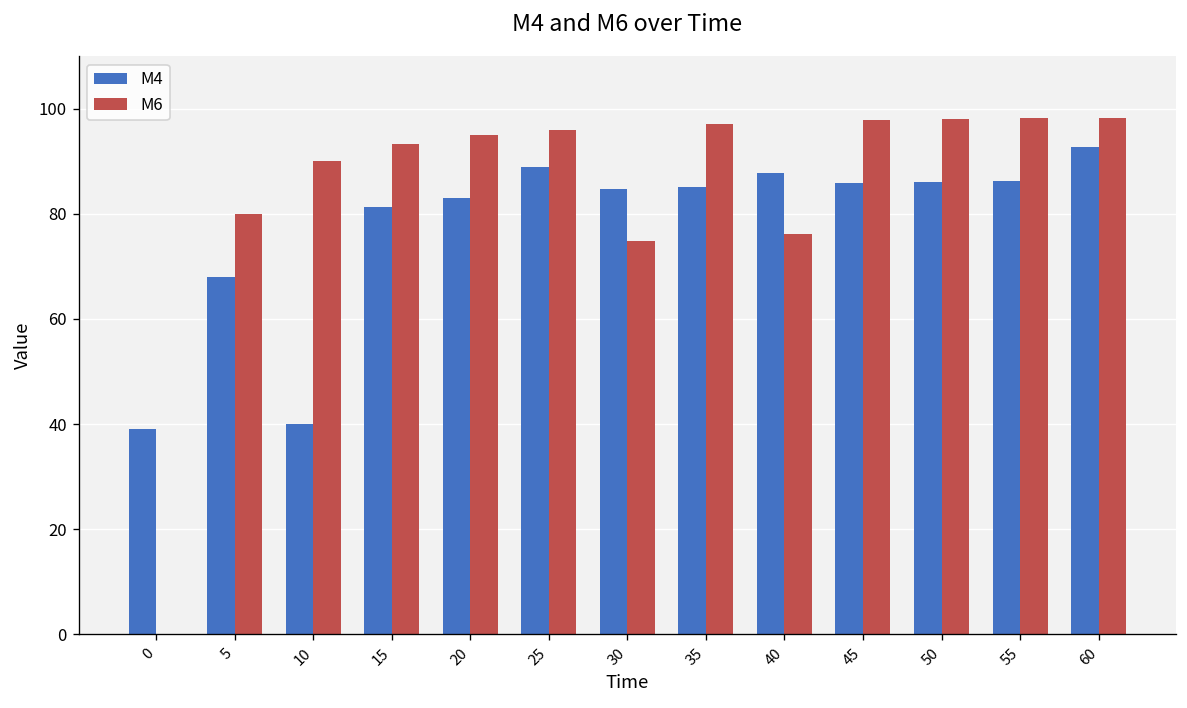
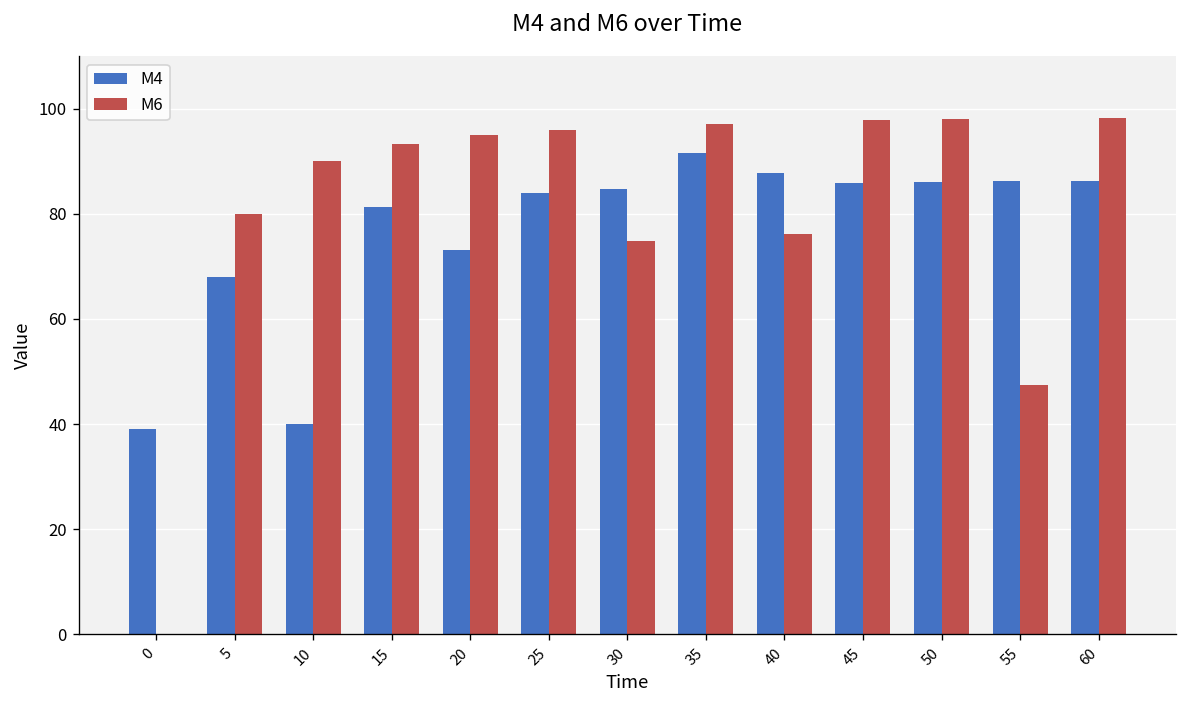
M4, 20: 83 -> 73
M4, 25: 89 -> 84
M4, 35: 85 -> 92
M6, 55: 98 -> 47
M4, 60: 93 -> 86
